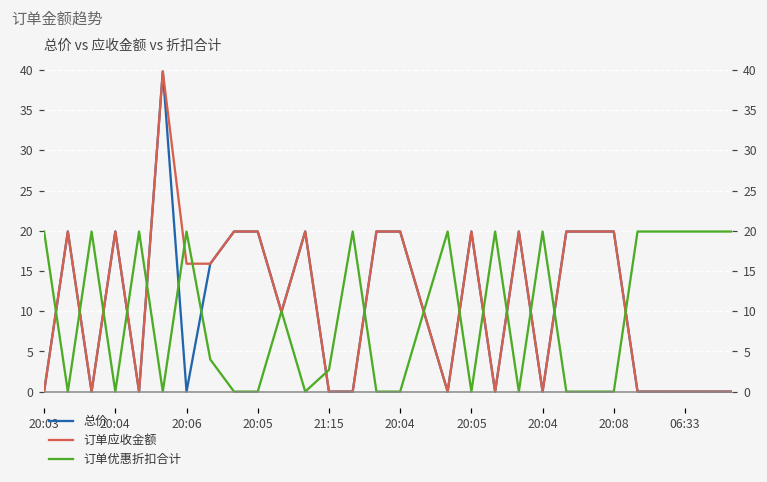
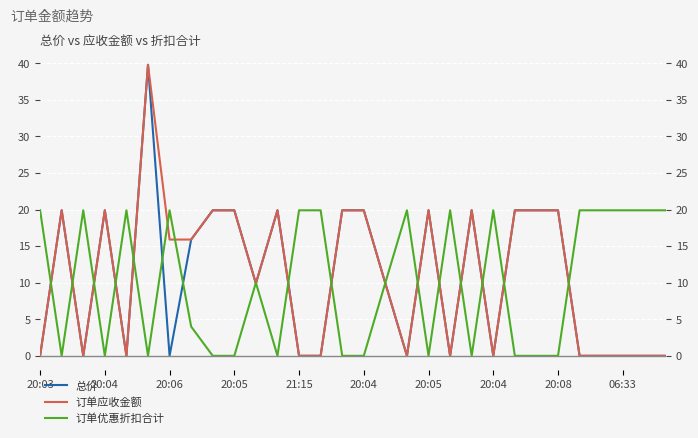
订单优惠折扣合计, 21:15: 3 -> 20
